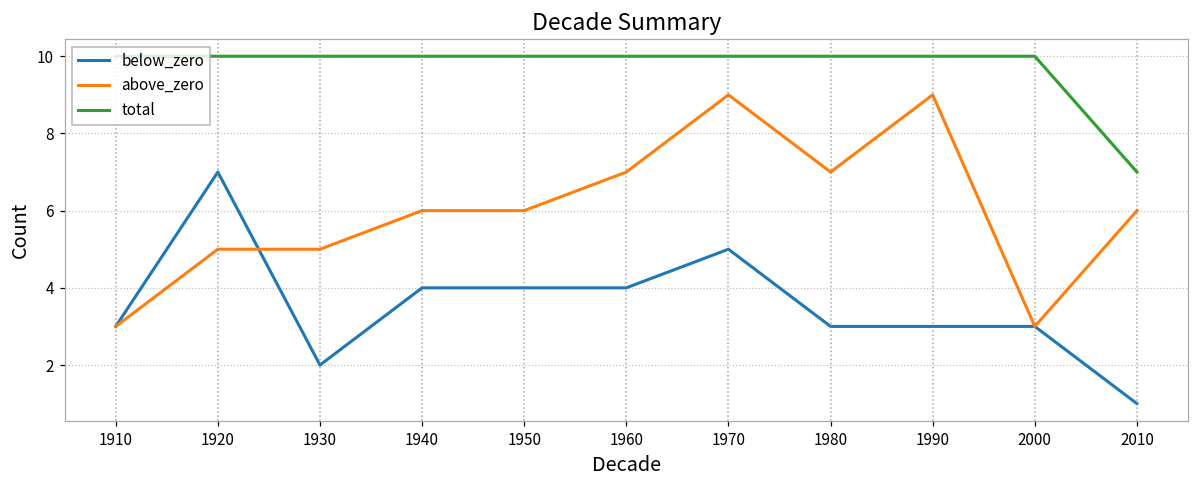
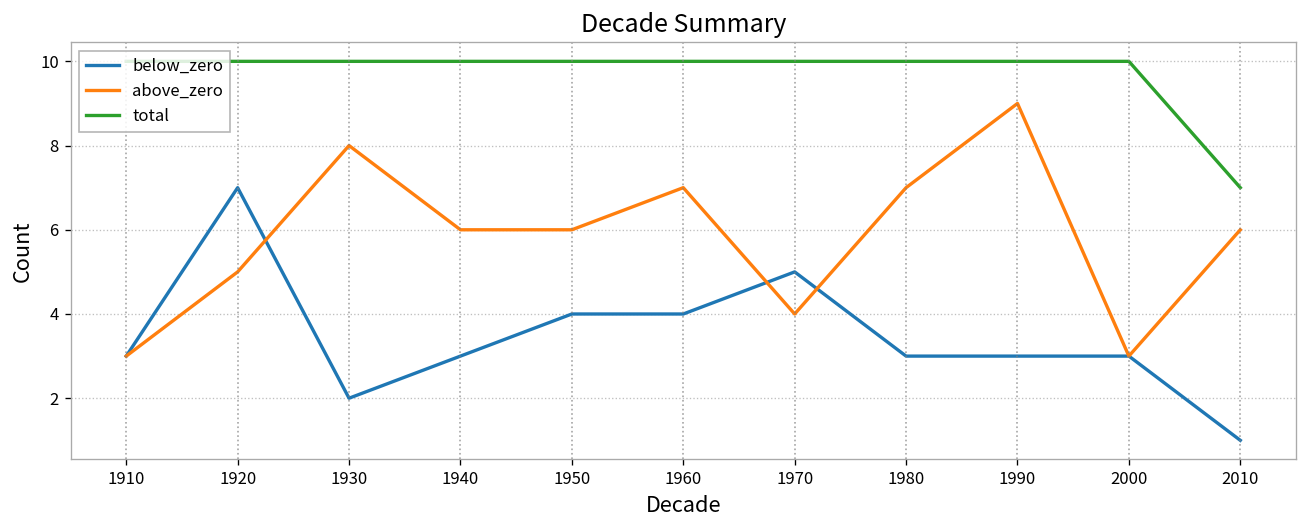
above_zero, 1930: 5 -> 8
below_zero, 1940: 4 -> 3
above_zero, 1970: 9 -> 4
